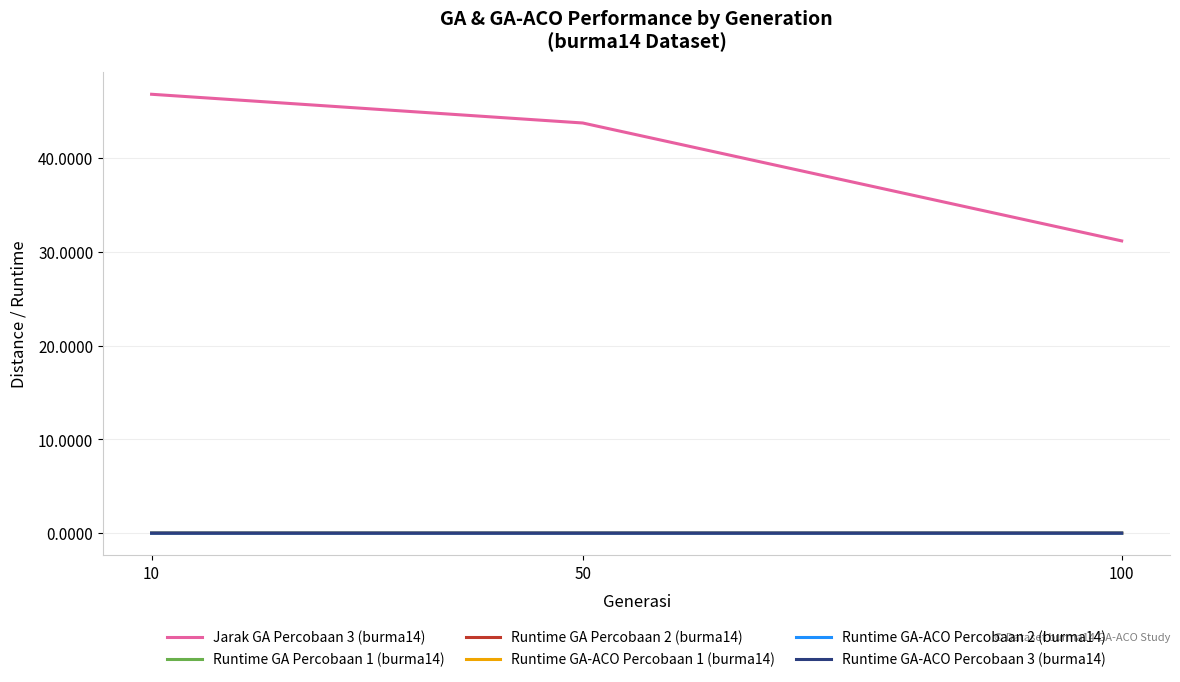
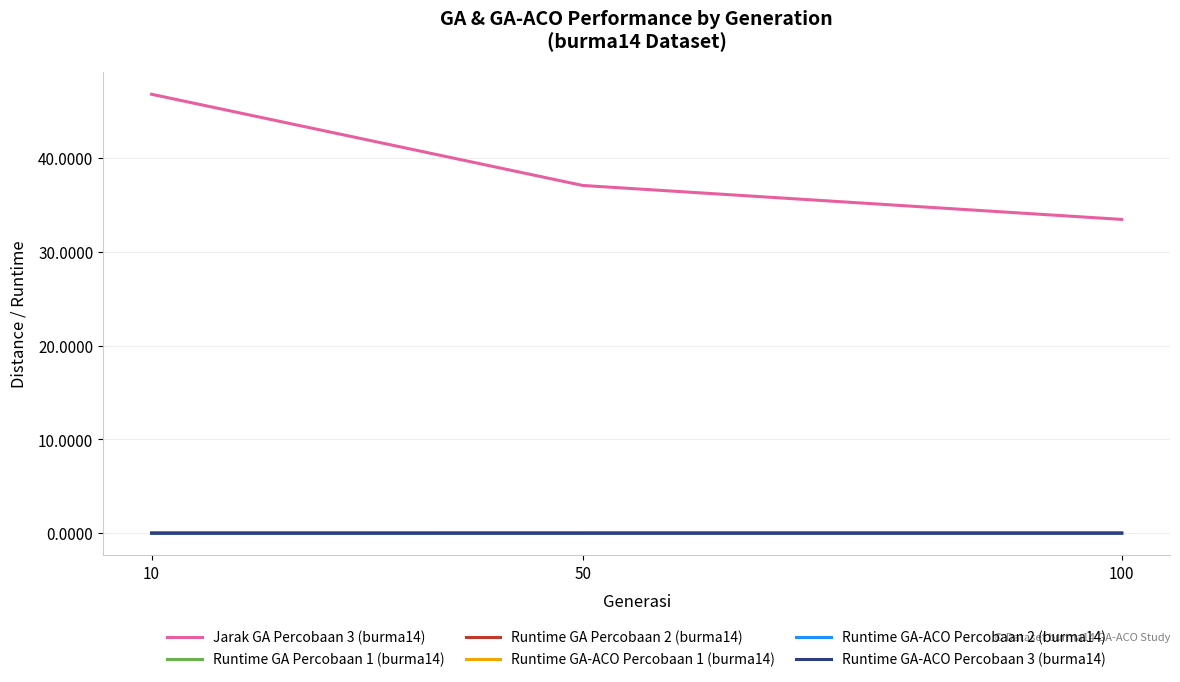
Jarak GA Percobaan 3 (burma14), 50: 44 -> 37
Jarak GA Percobaan 3 (burma14), 100: 31 -> 33
